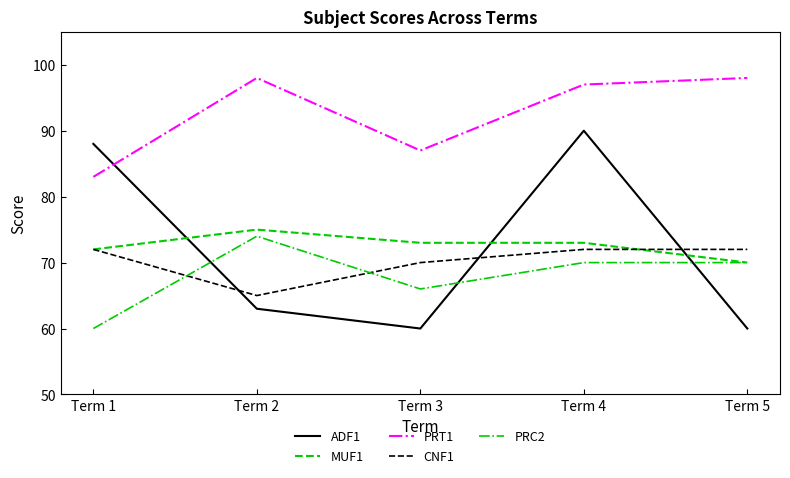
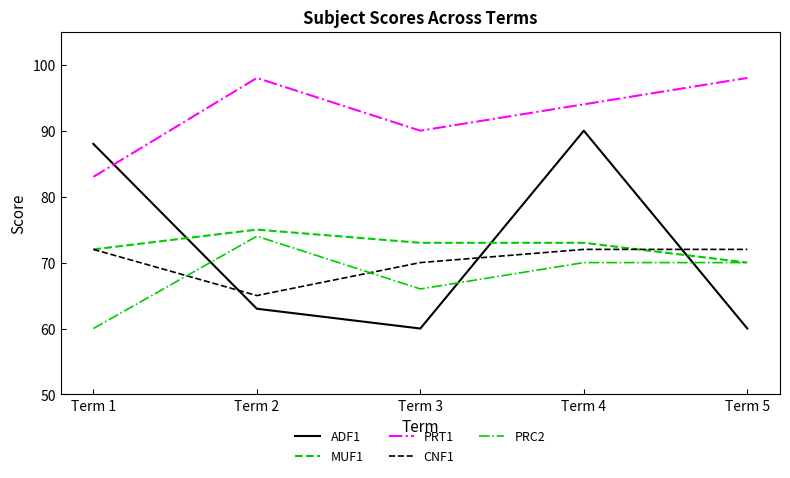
PRT1, Term 3: 87 -> 90
PRT1, Term 4: 97 -> 94
